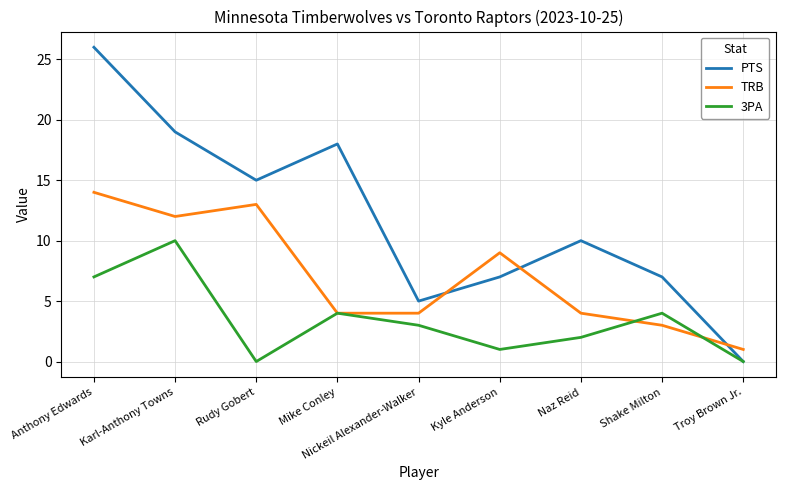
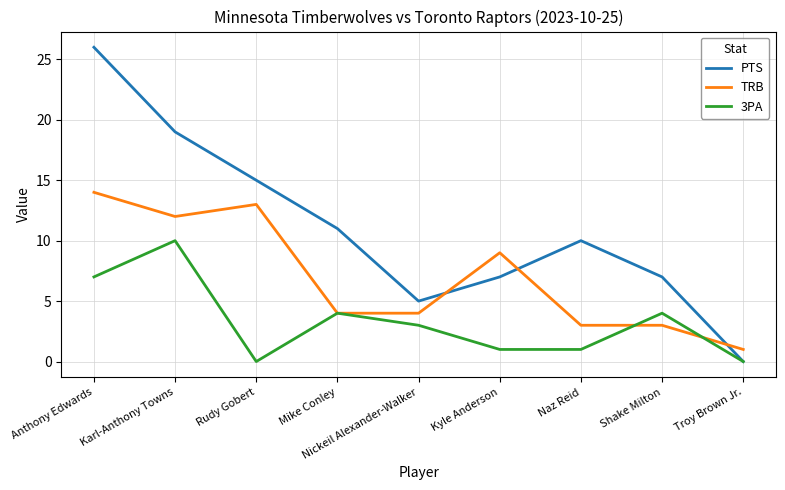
PTS, Mike Conley: 18 -> 11
TRB, Naz Reid: 4 -> 3
3PA, Naz Reid: 2 -> 1
